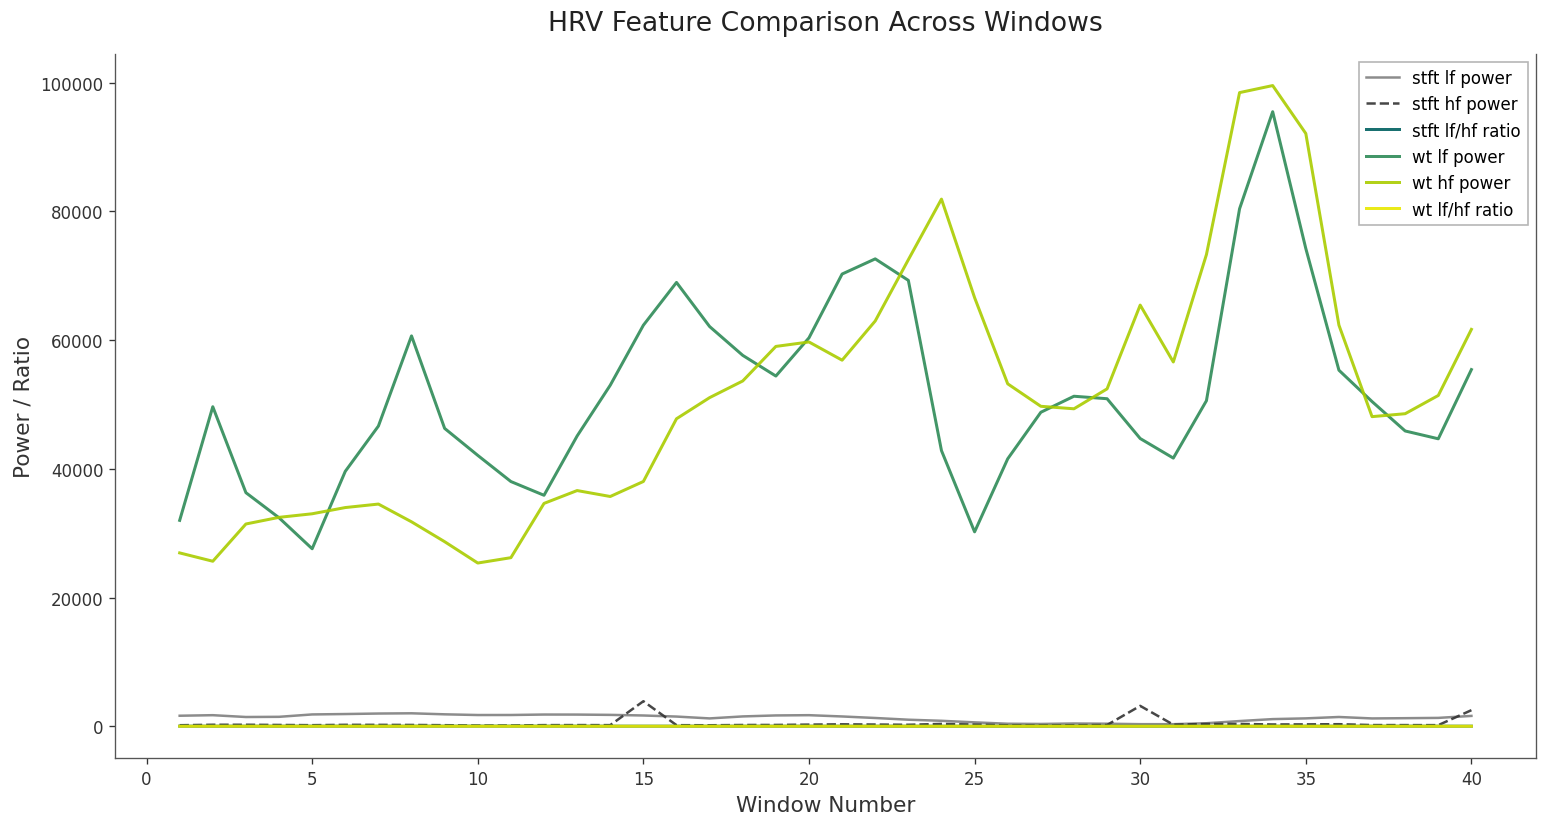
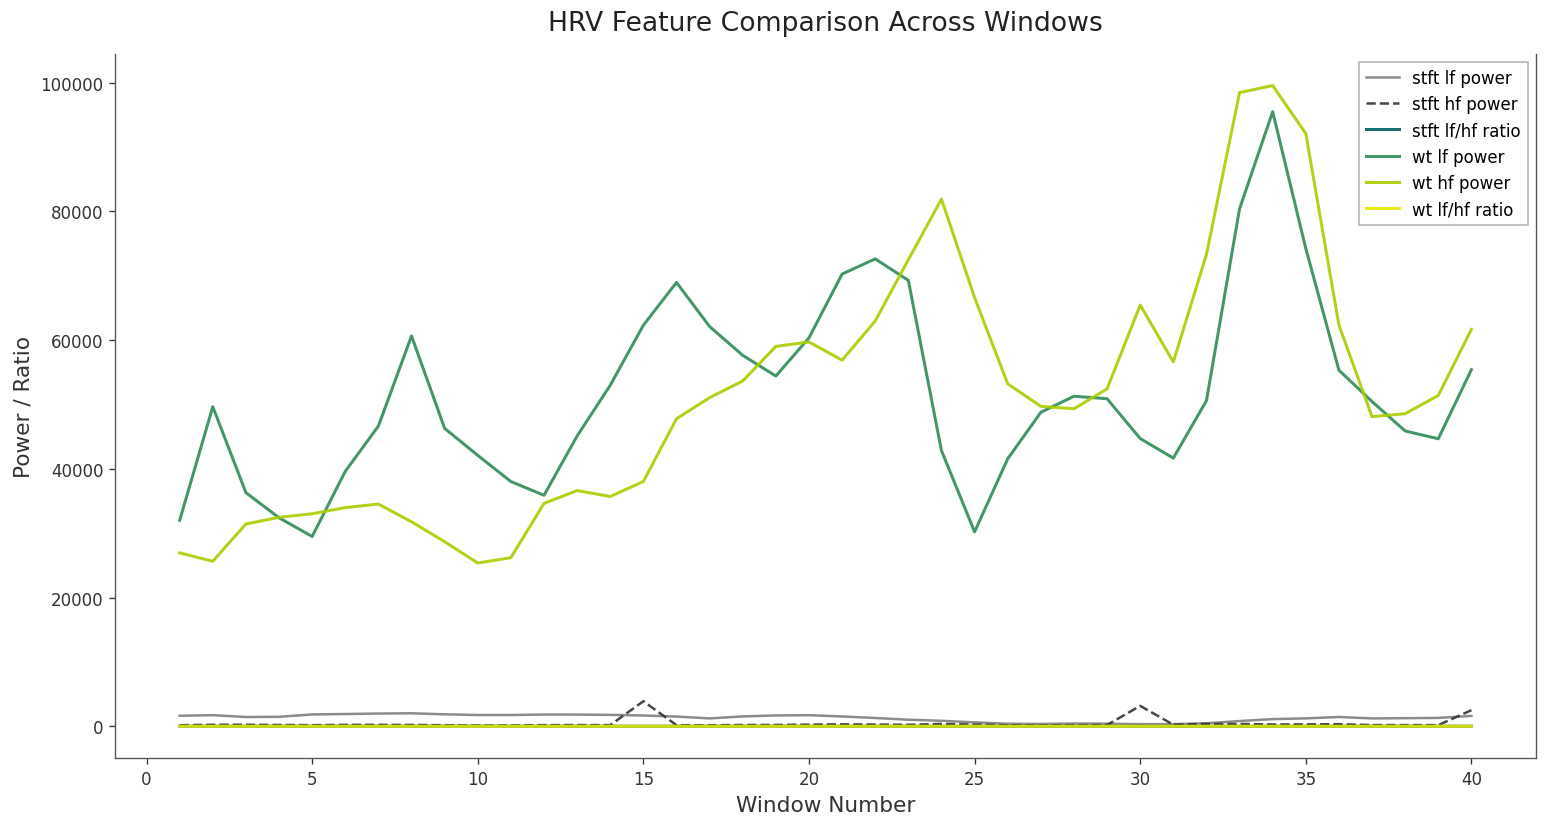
wt lf power, 5: 28000 -> 29000
